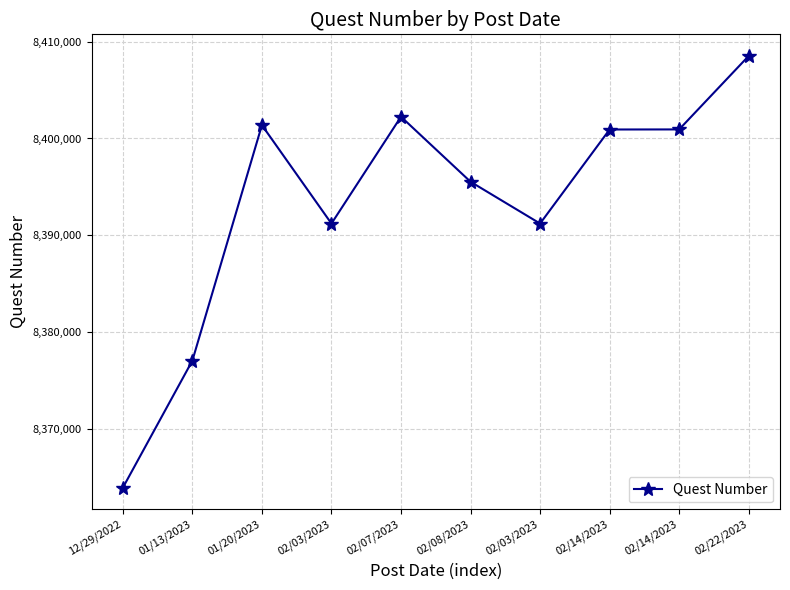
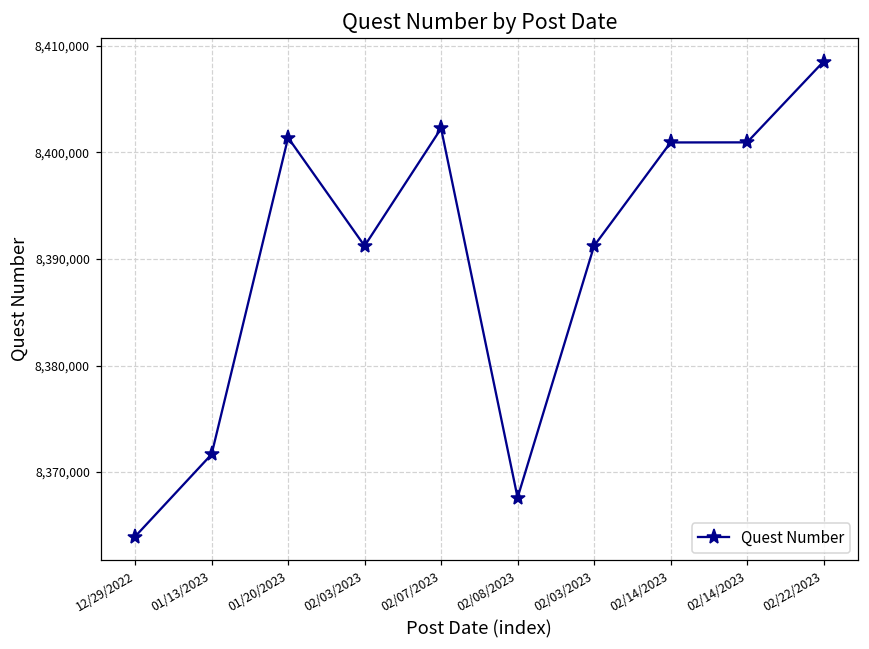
01/13/2023: 8,377,000 -> 8,372,000
02/08/2023: 8,396,000 -> 8,368,000
